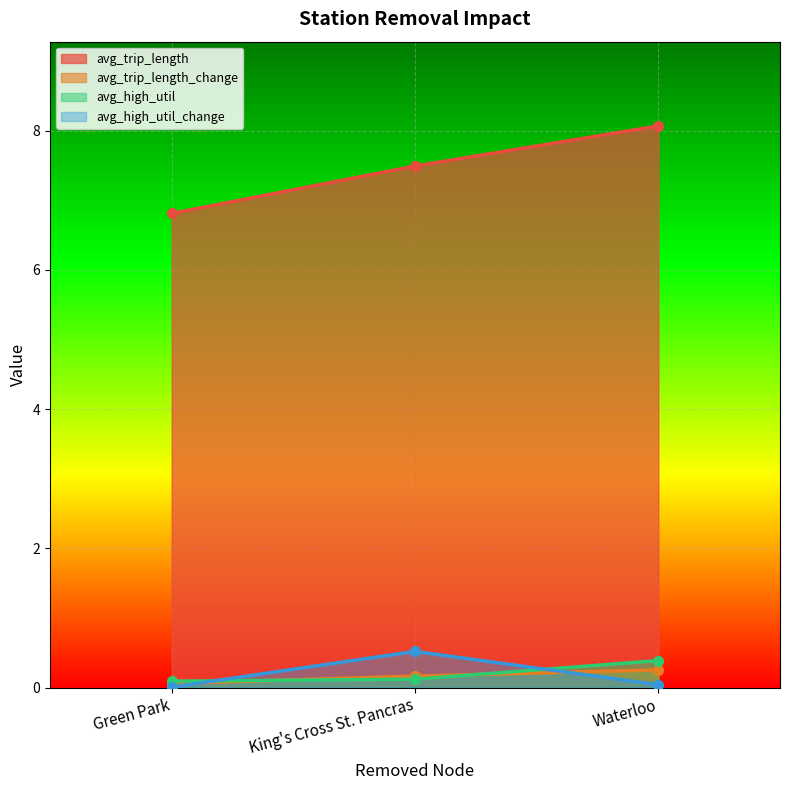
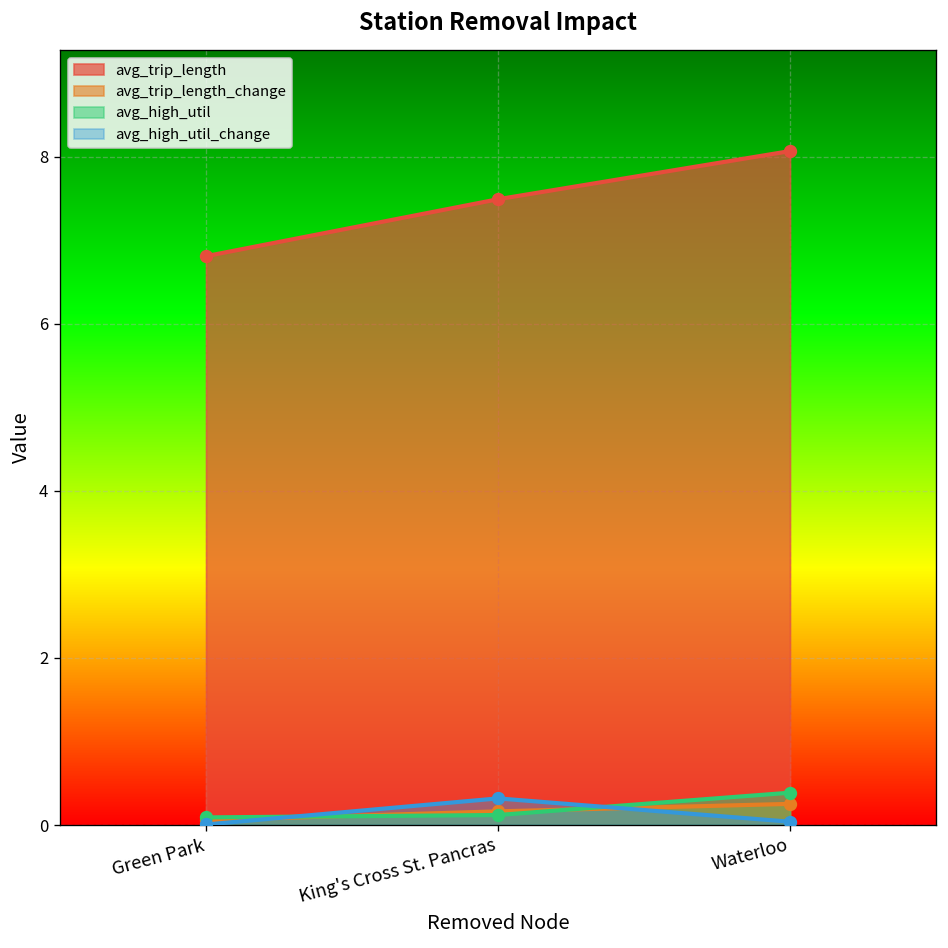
avg_high_util_change, King's Cross St. Pancras: 0.5 -> 0.3
